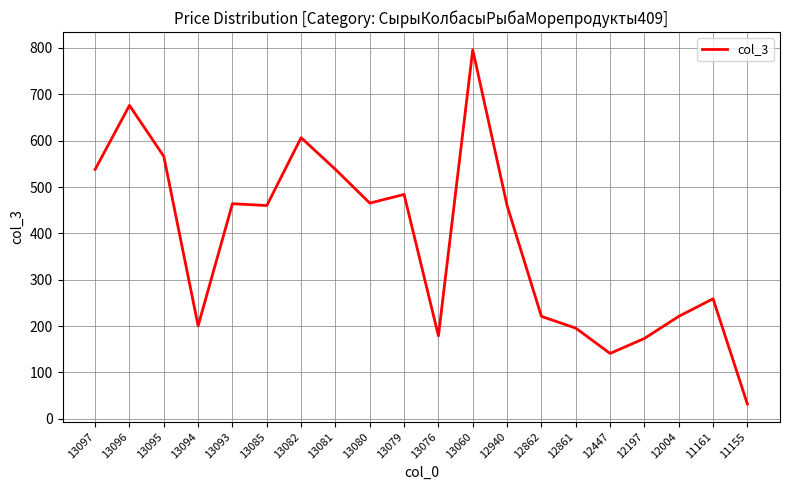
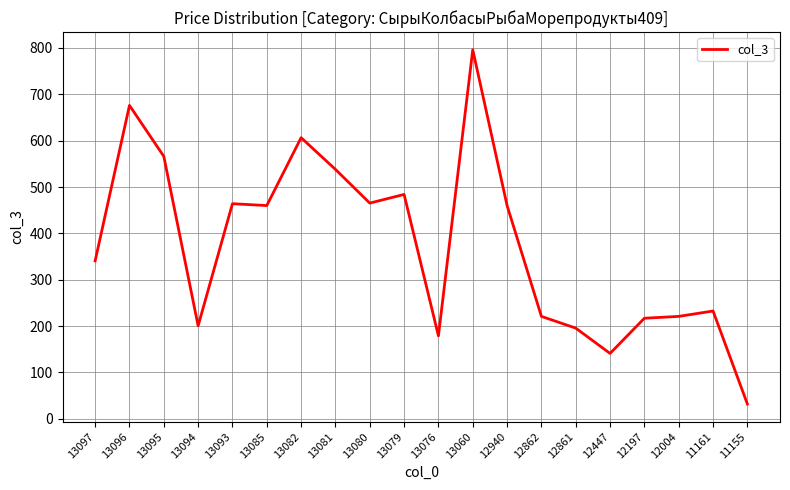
13097: 540 -> 340
12197: 170 -> 220
11161: 260 -> 230
